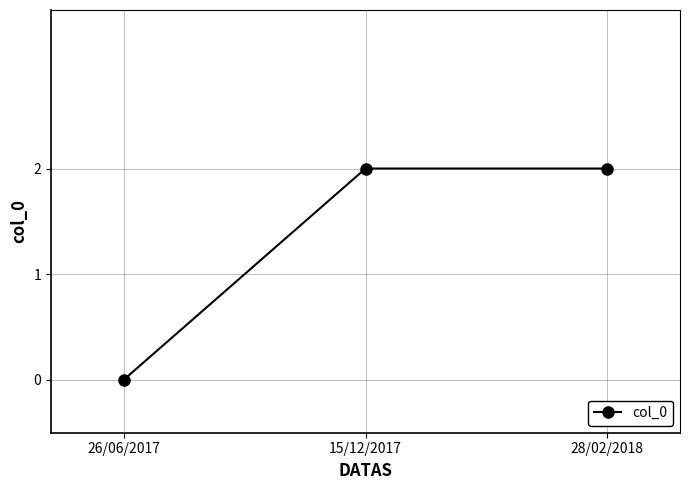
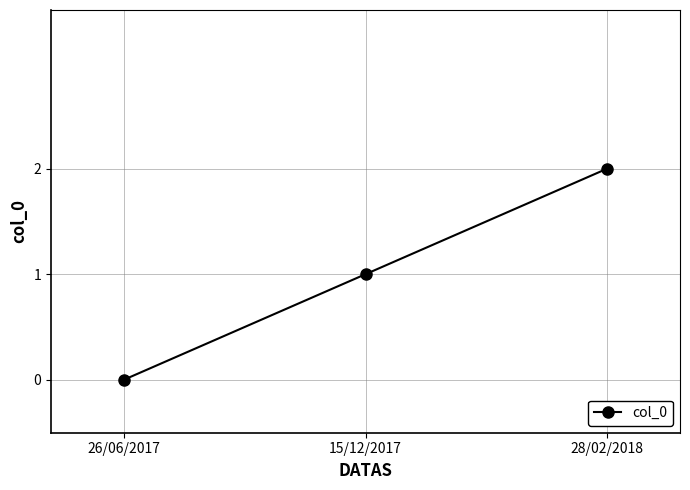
15/12/2017: 2 -> 1
